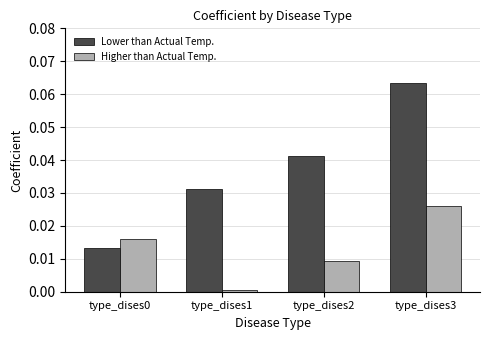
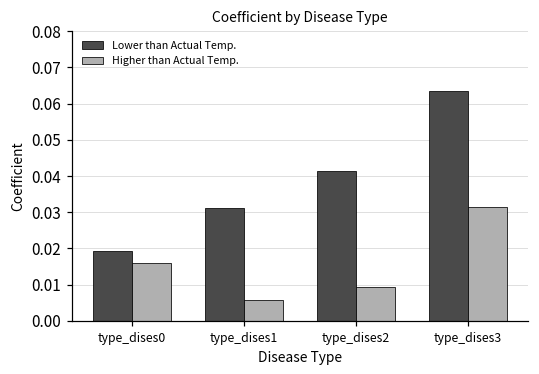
Lower than Actual Temp., type_dises0: 0.013 -> 0.019
Higher than Actual Temp., type_dises1: 0.000 -> 0.006
Higher than Actual Temp., type_dises3: 0.026 -> 0.031
